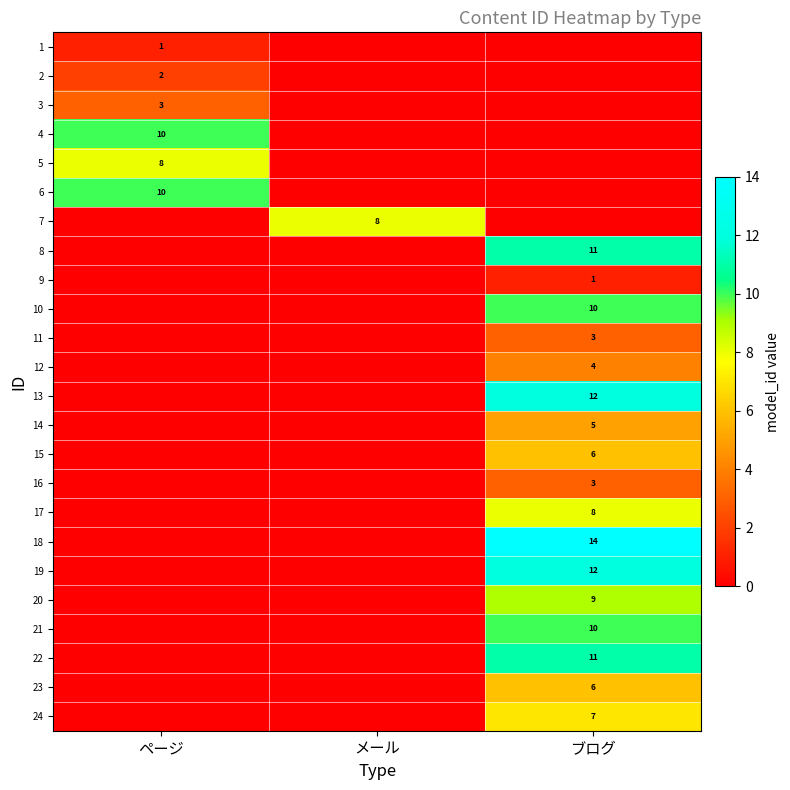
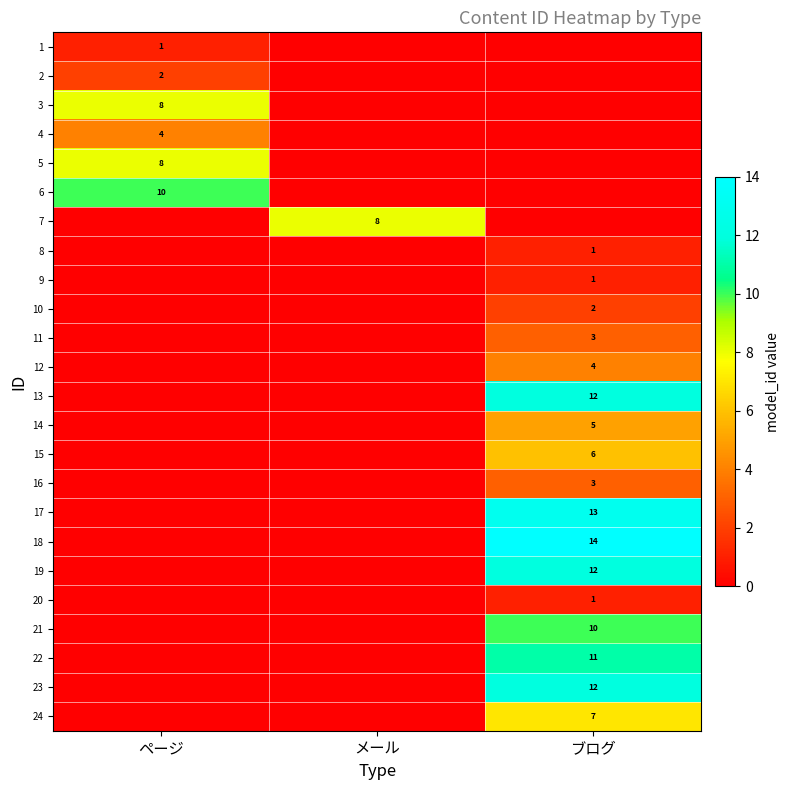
3, ページ: 3 -> 8
4, ページ: 10 -> 4
8, ブログ: 11 -> 1
10, ブログ: 10 -> 2
17, ブログ: 8 -> 13
20, ブログ: 9 -> 1
23, ブログ: 6 -> 12
